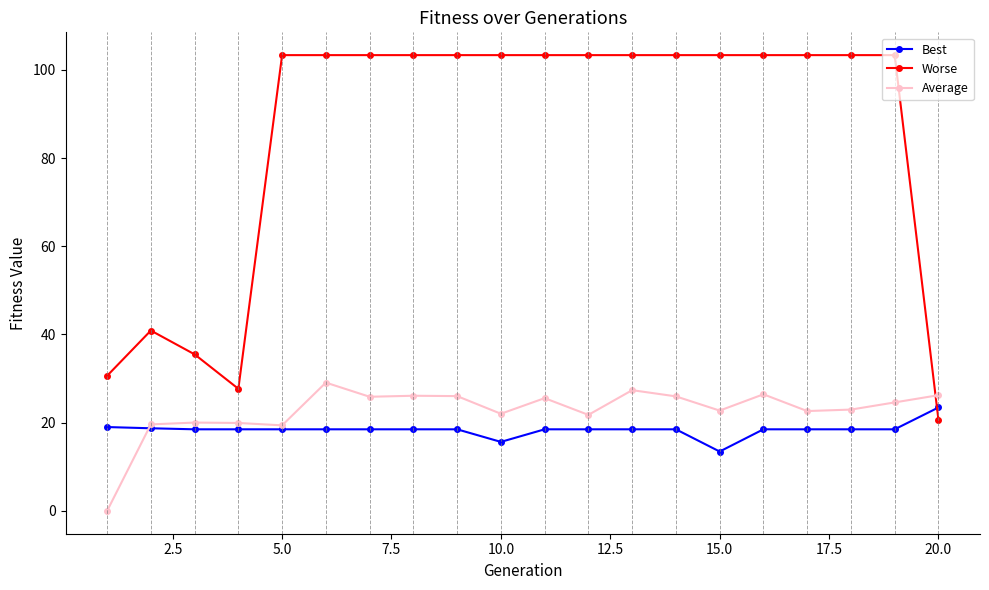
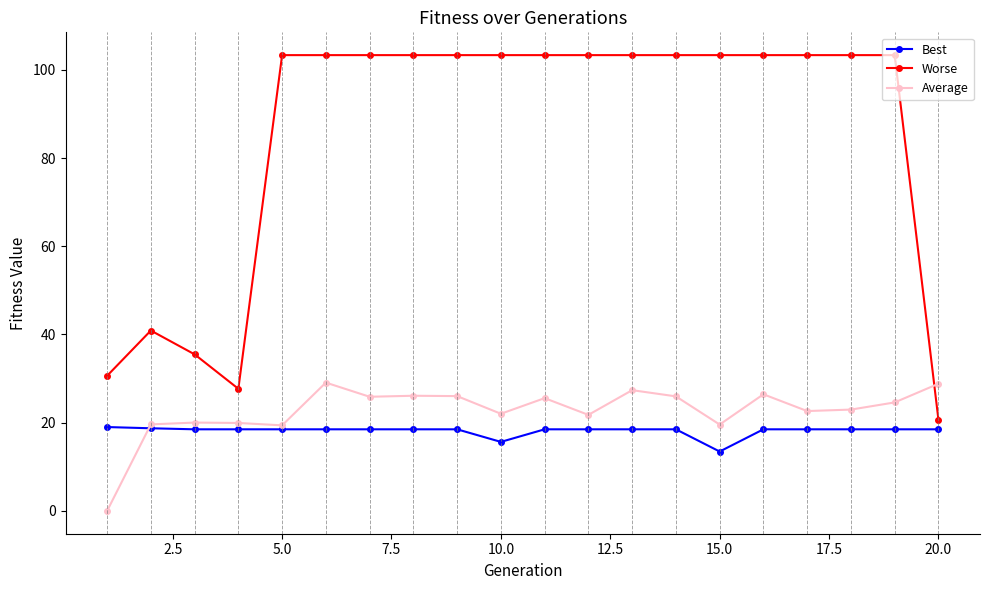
Average, 15.0: 23 -> 20
Best, 20.0: 23 -> 19
Average, 20.0: 26 -> 29
